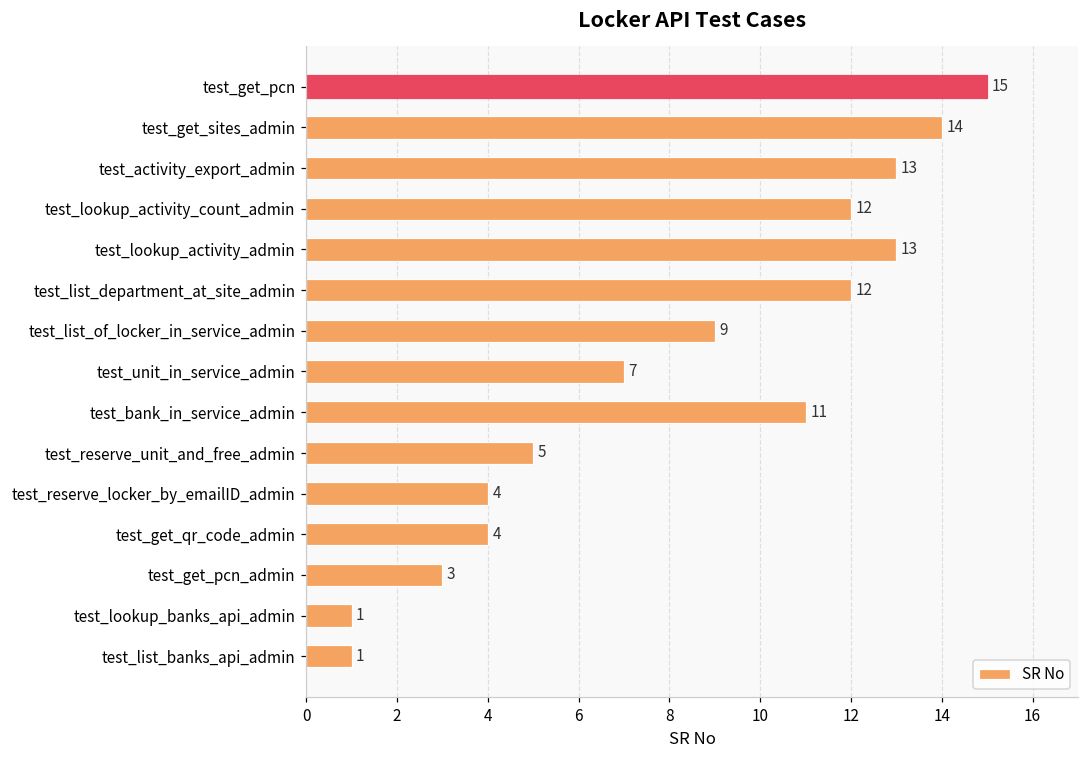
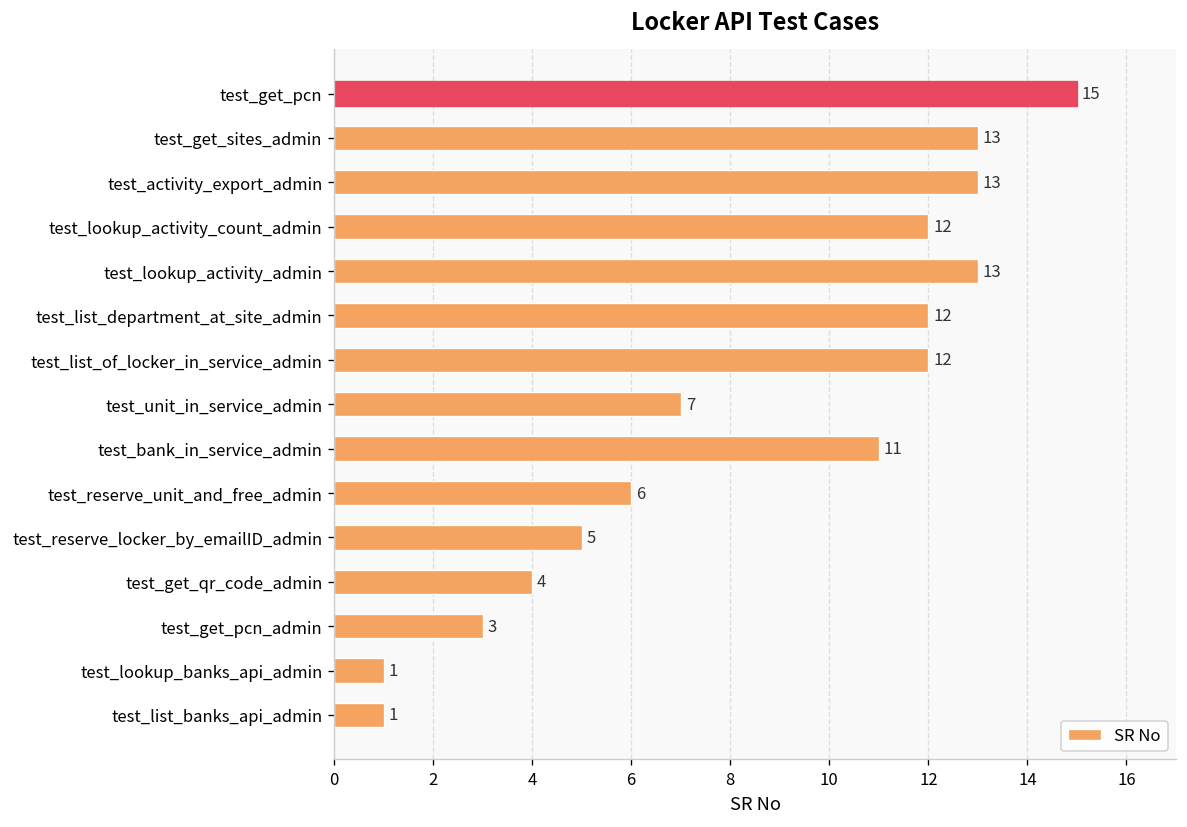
test_get_sites_admin: 14 -> 13
test_list_of_locker_in_service_admin: 9 -> 12
test_reserve_unit_and_free_admin: 5 -> 6
test_reserve_locker_by_emailID_admin: 4 -> 5
